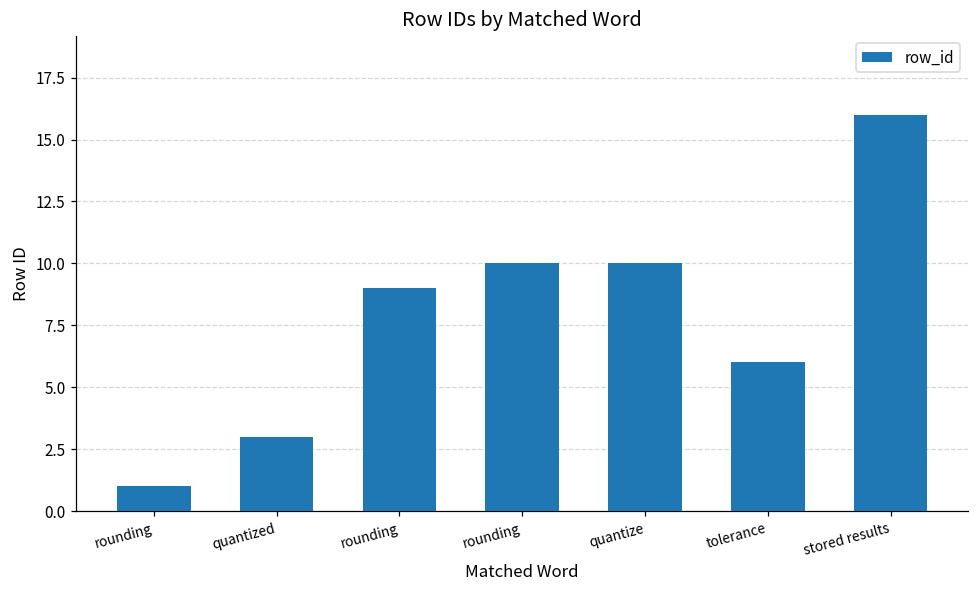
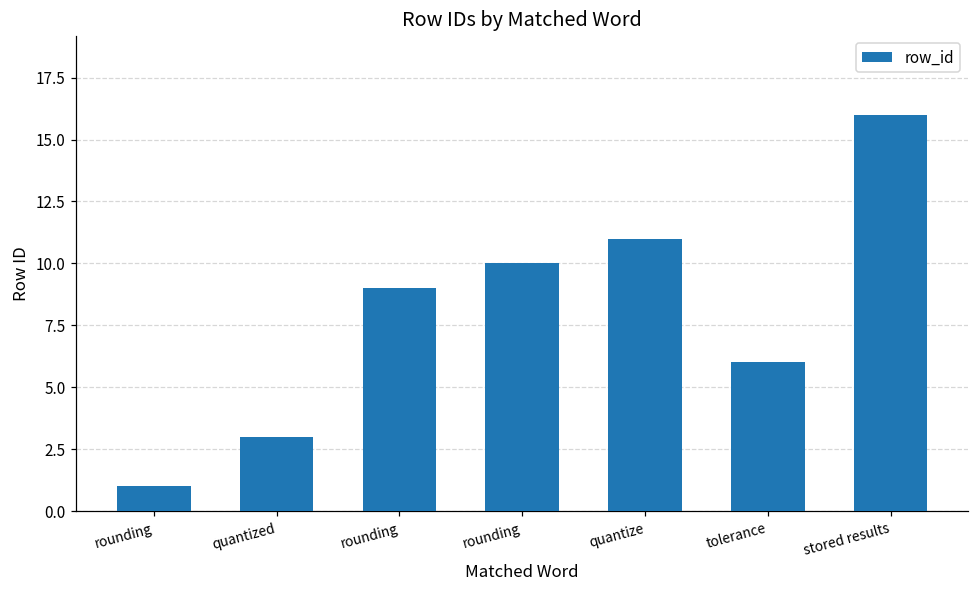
quantize: 10 -> 11
